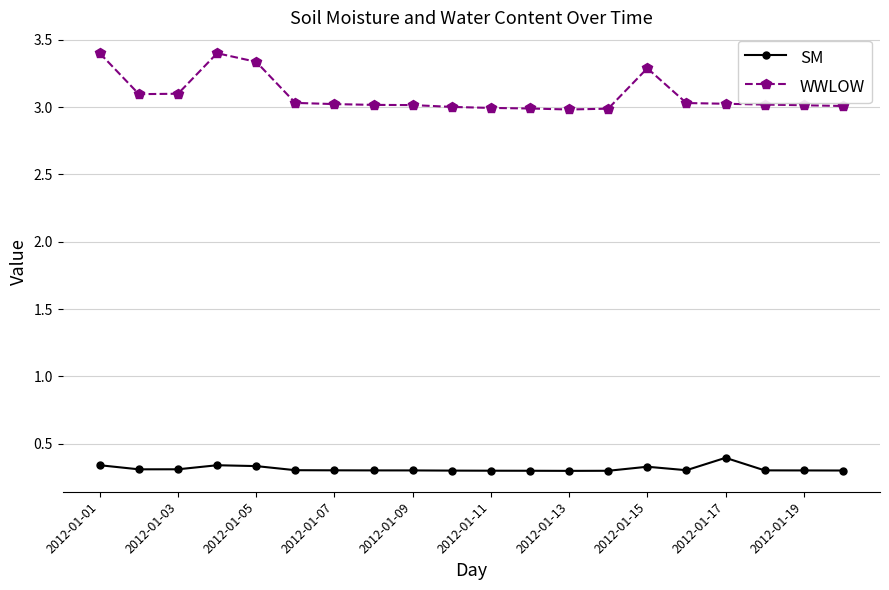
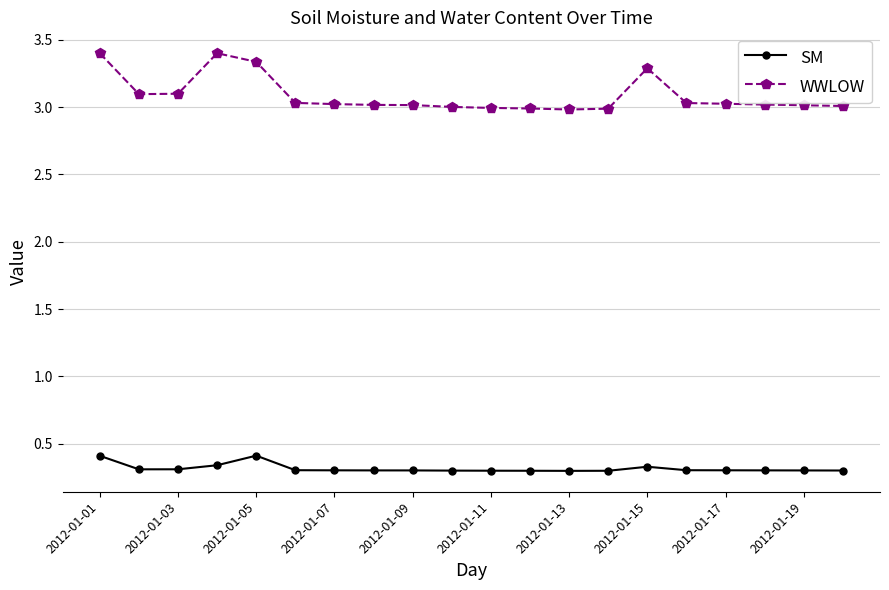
SM, 2012-01-01: 0.34 -> 0.41
SM, 2012-01-05: 0.33 -> 0.41
SM, 2012-01-17: 0.40 -> 0.30
